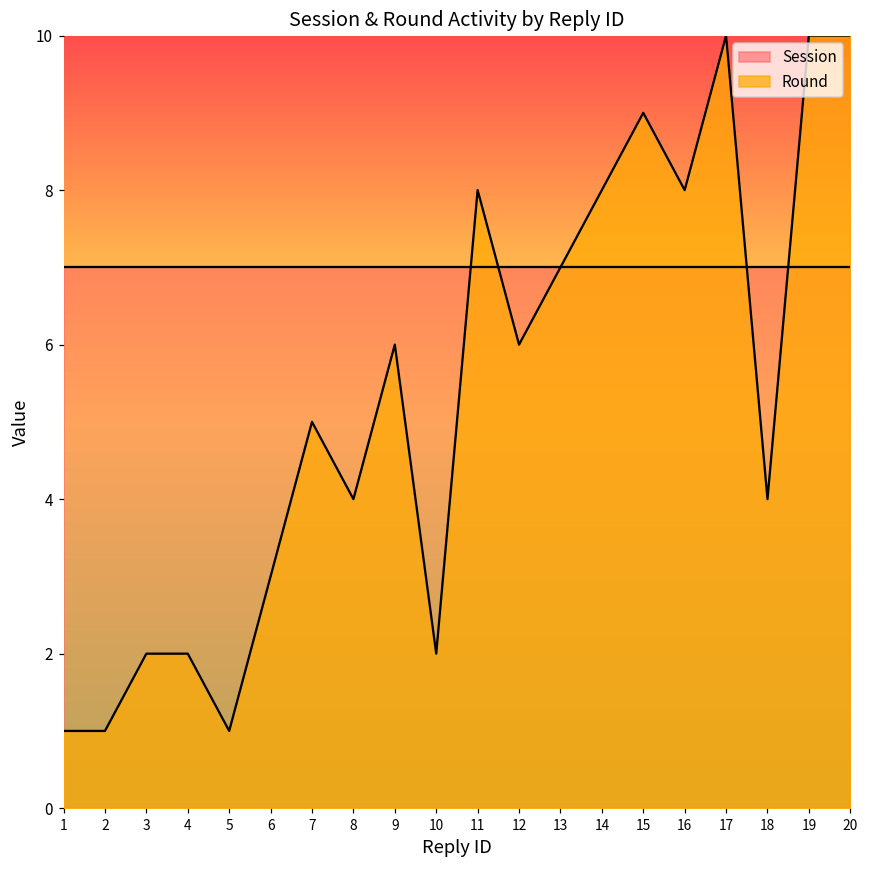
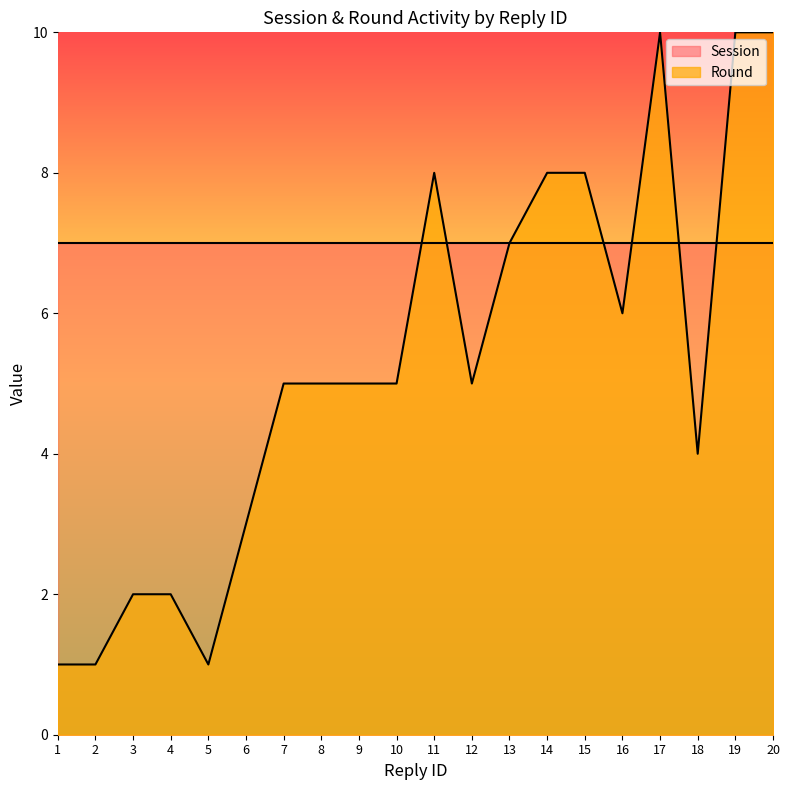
Round, 8: 4 -> 5
Round, 9: 6 -> 5
Round, 10: 2 -> 5
Round, 12: 6 -> 5
Round, 15: 9 -> 8
Round, 16: 8 -> 6
